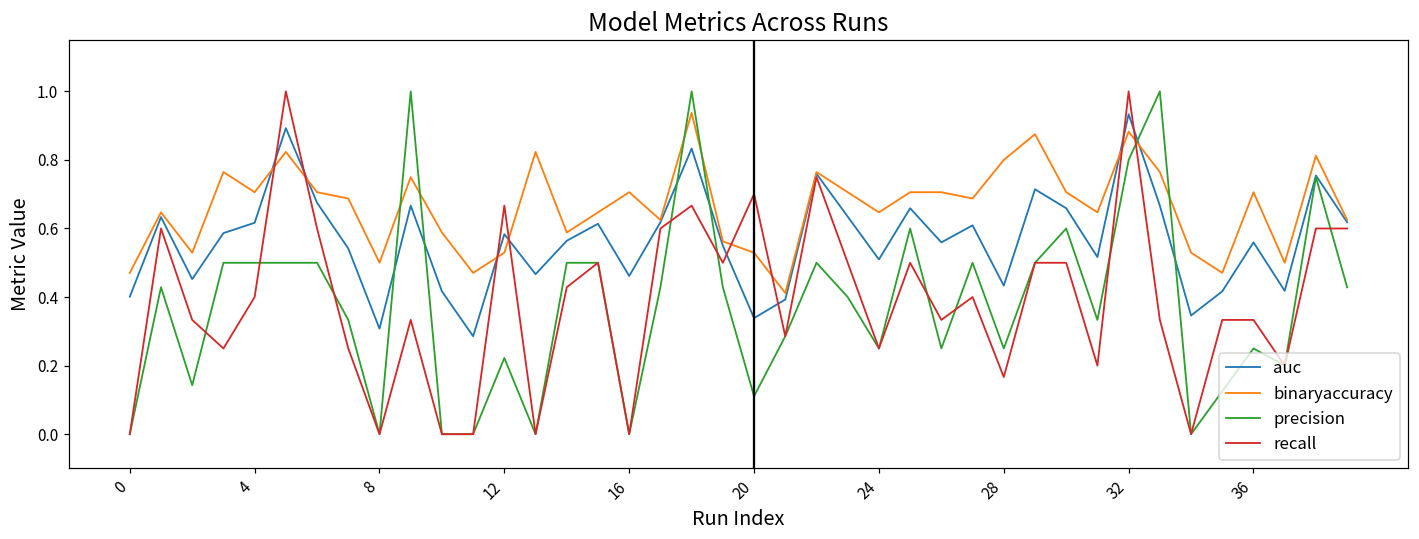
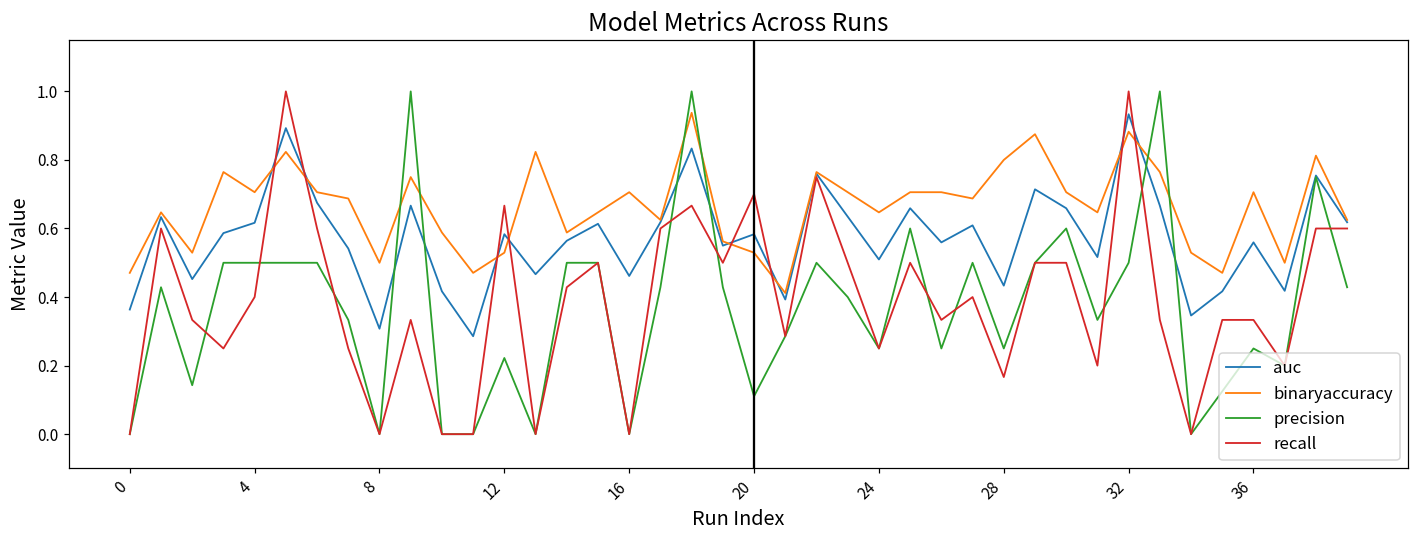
auc, 0: 0.40 -> 0.36
auc, 20: 0.34 -> 0.58
precision, 32: 0.8 -> 0.5
